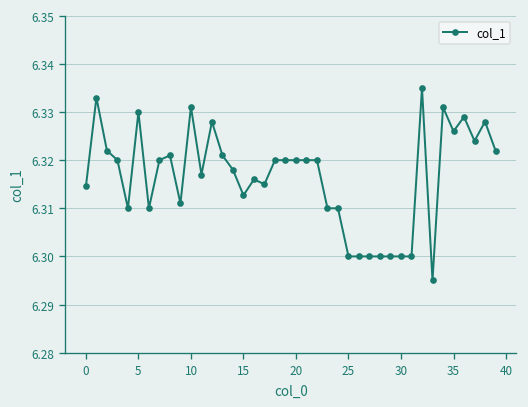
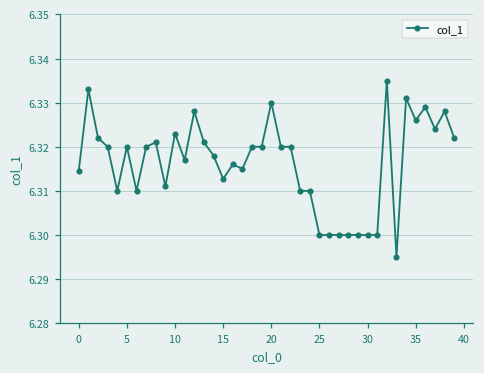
5: 6.33 -> 6.32
10: 6.331 -> 6.323
20: 6.32 -> 6.33
